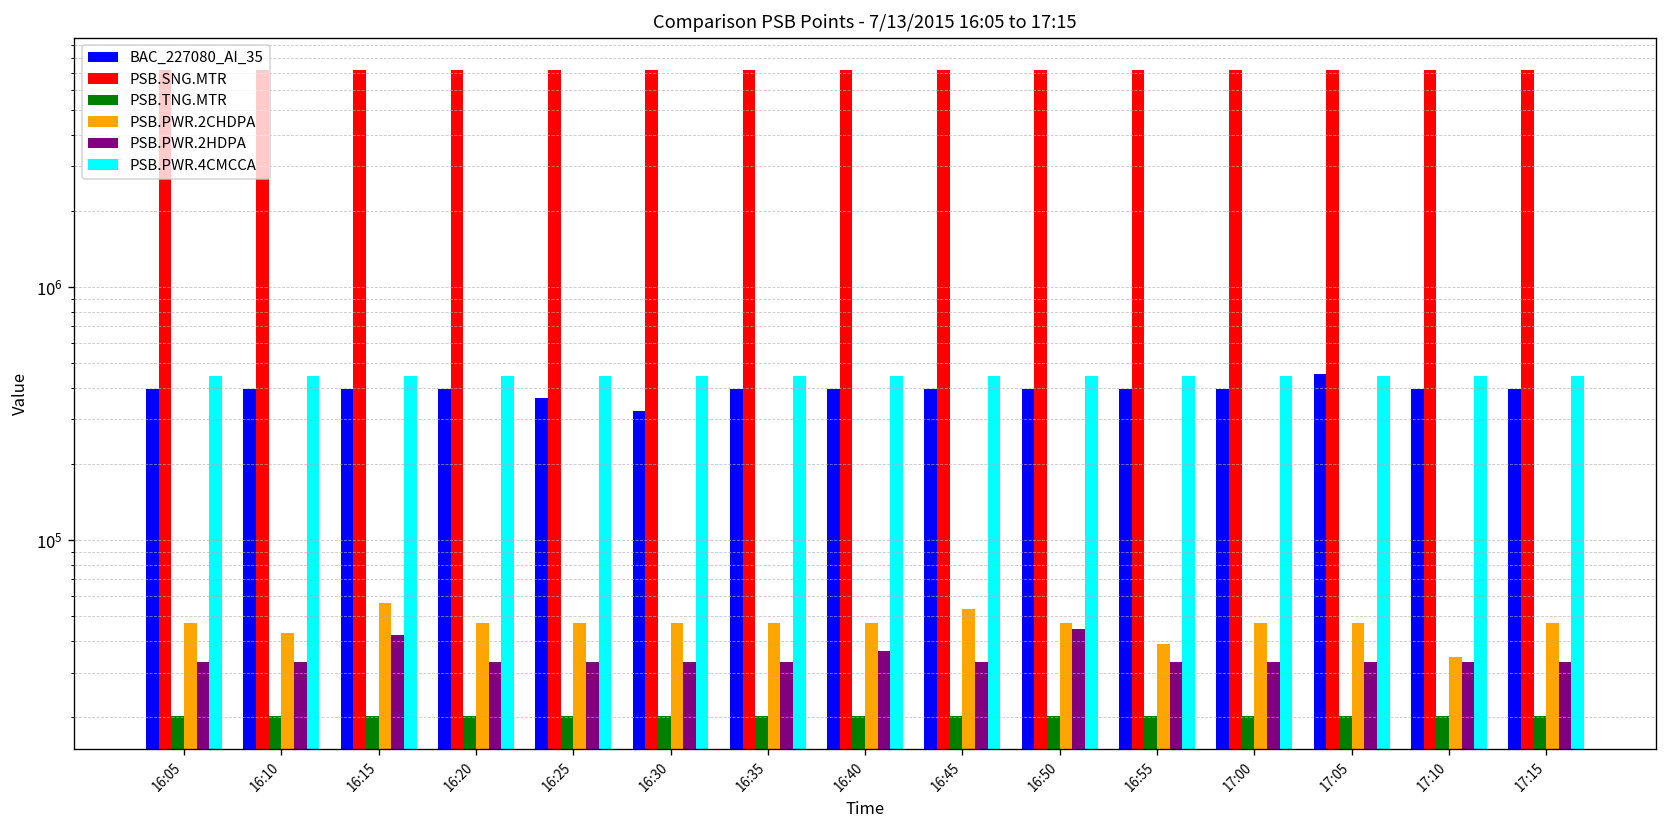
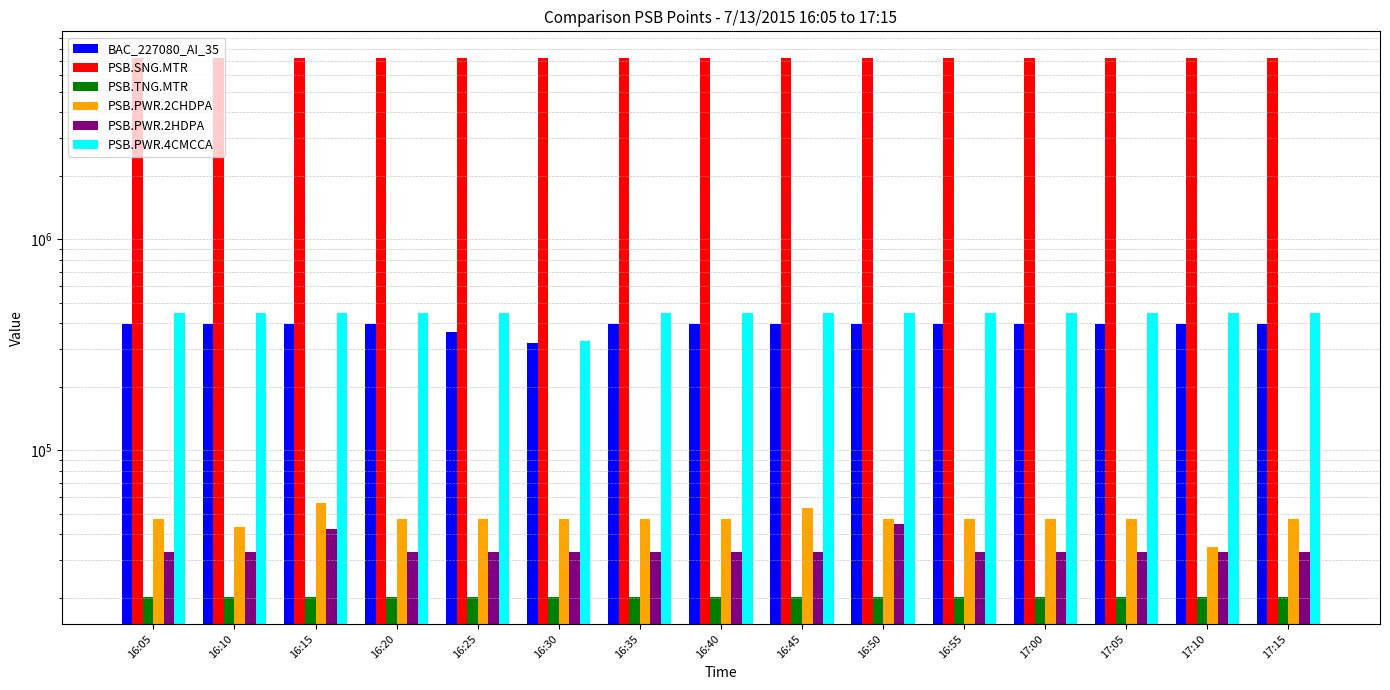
PSB.PWR.4CMCCA, 16:30: 440000 -> 330000
PSB.PWR.2HDPA, 16:40: 37000 -> 33000
PSB.PWR.2CHDPA, 16:55: 39000 -> 47000
BAC_227080_AI_35, 17:05: 450000 -> 400000
